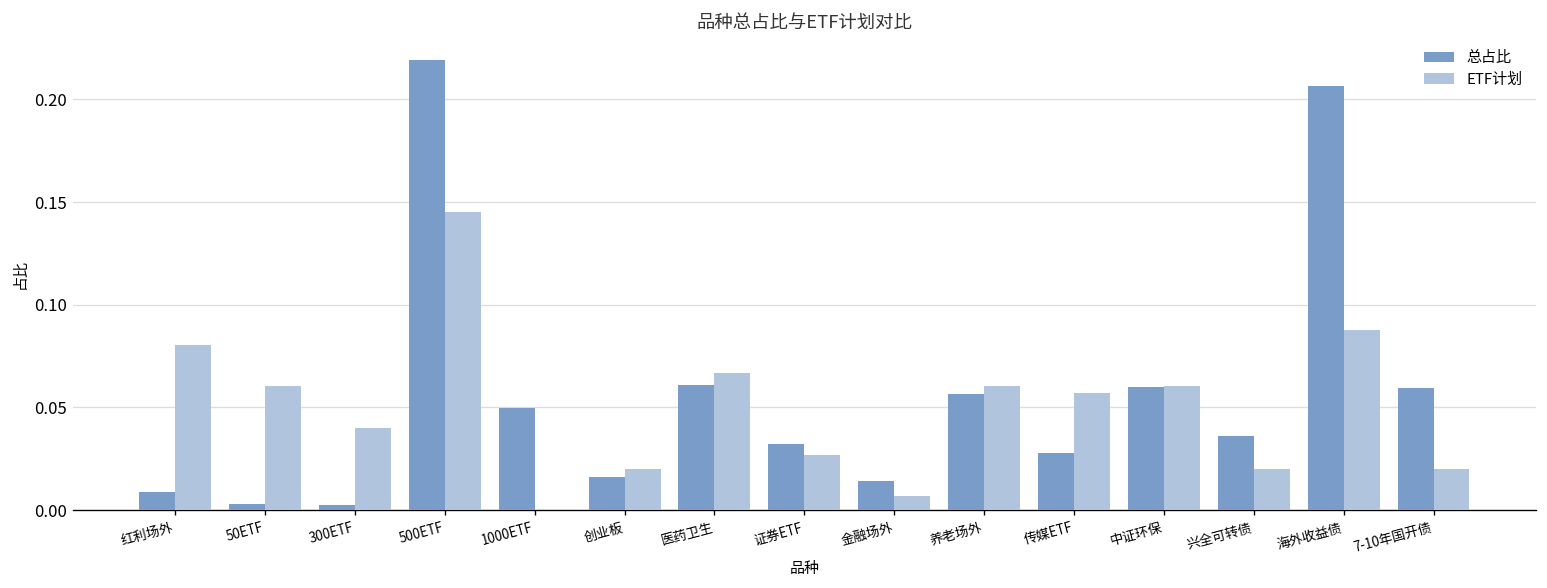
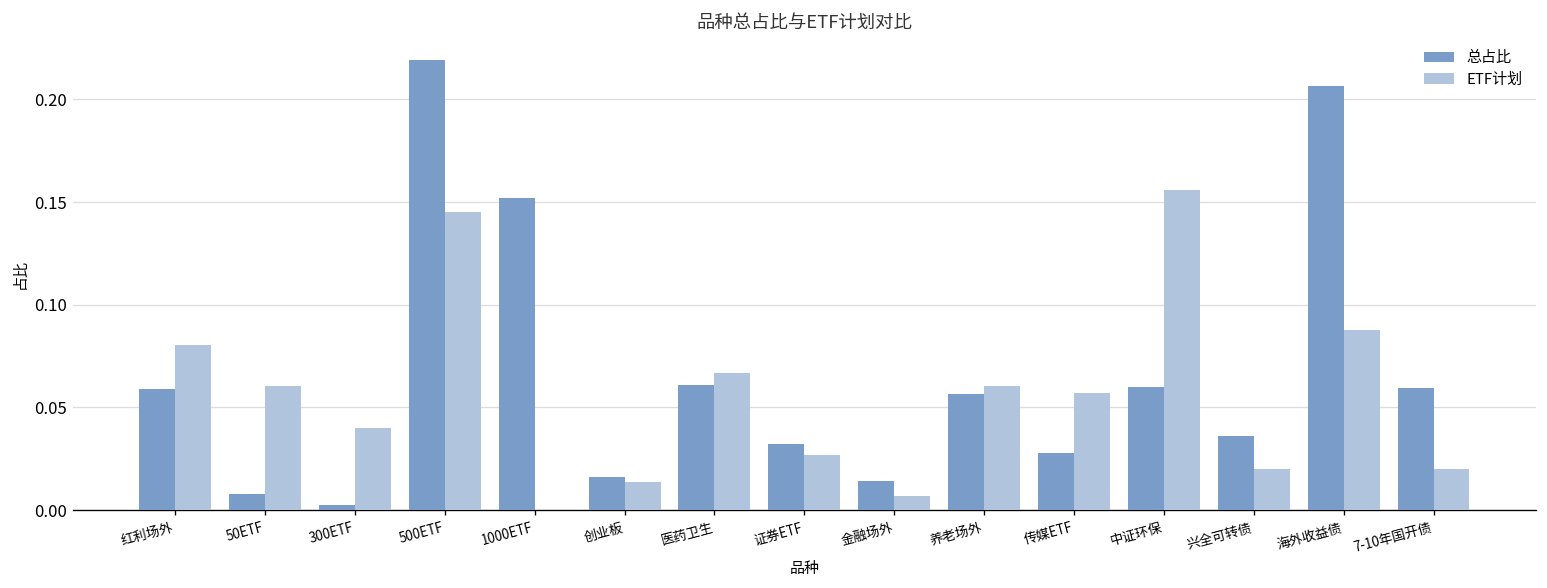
总占比, 红利场外: 0.009 -> 0.059
总占比, 50ETF: 0.003 -> 0.008
总占比, 1000ETF: 0.050 -> 0.152
ETF计划, 创业板: 0.020 -> 0.014
ETF计划, 中证环保: 0.060 -> 0.156
